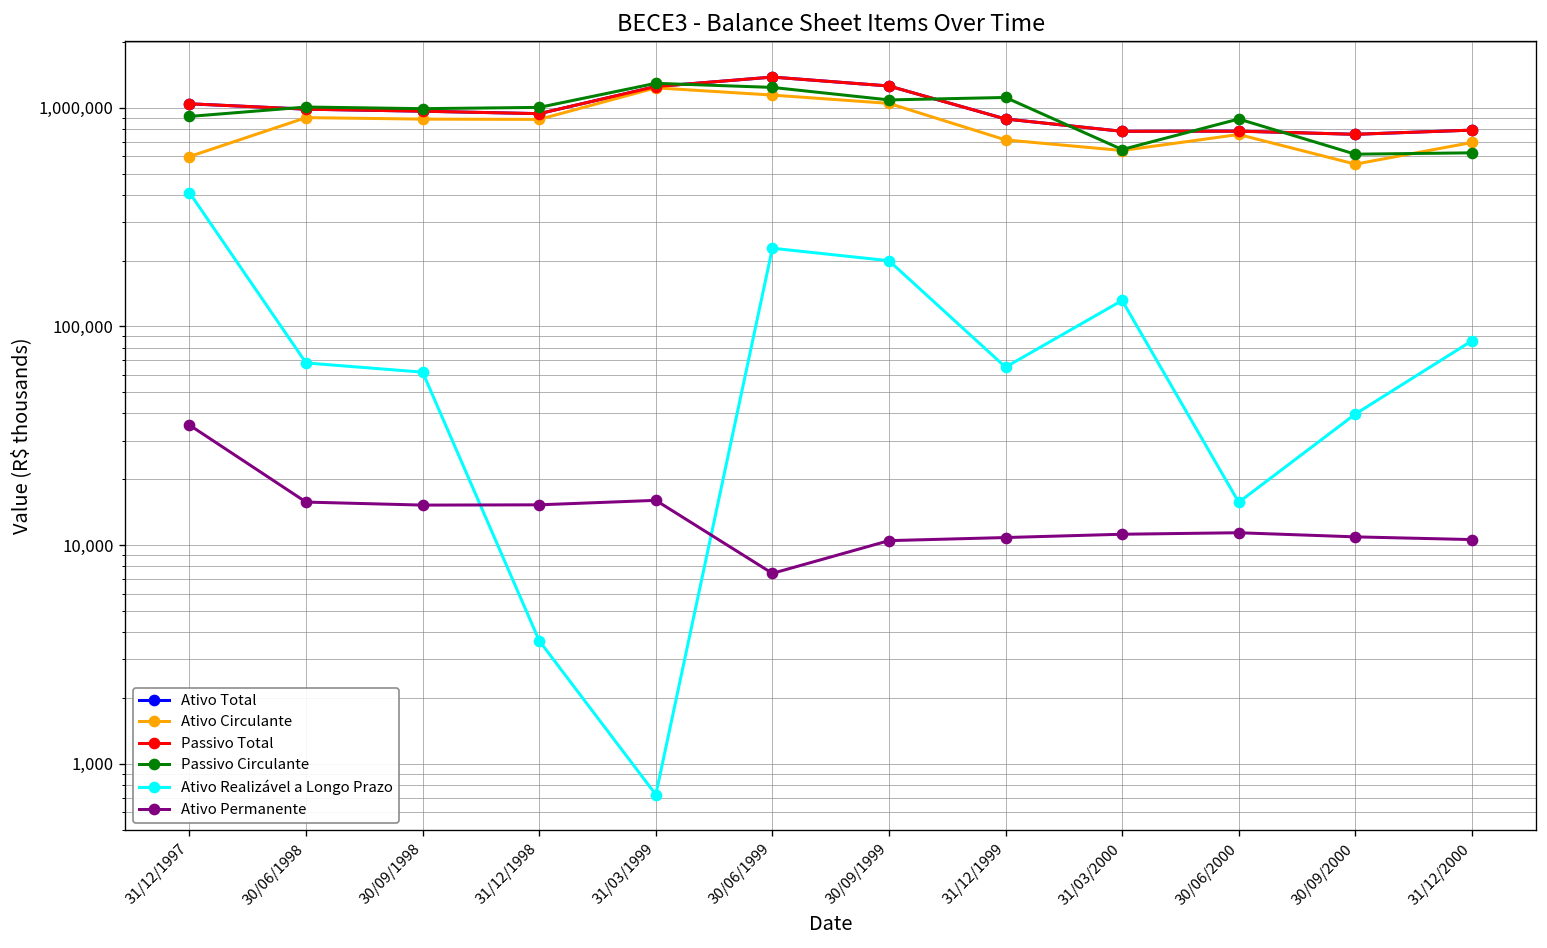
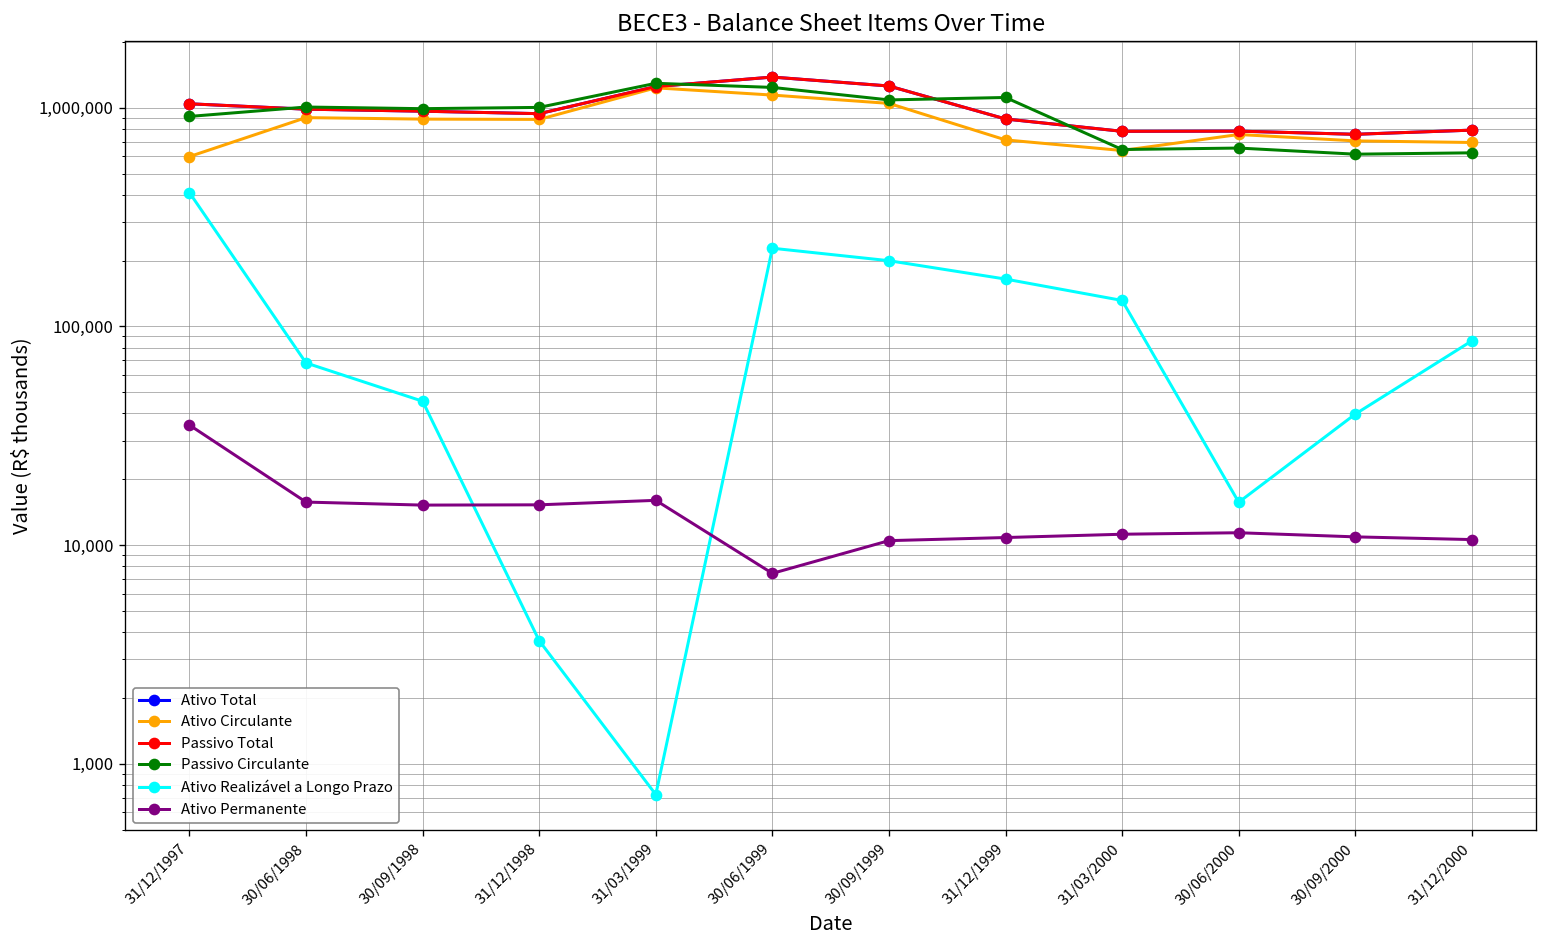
Ativo Realizável a Longo Prazo, 30/09/1998: 62,000 -> 45,000
Ativo Realizável a Longo Prazo, 31/12/1999: 65,000 -> 160,000
Passivo Circulante, 30/06/2000: 900,000 -> 650,000
Ativo Circulante, 30/09/2000: 550,000 -> 700,000
